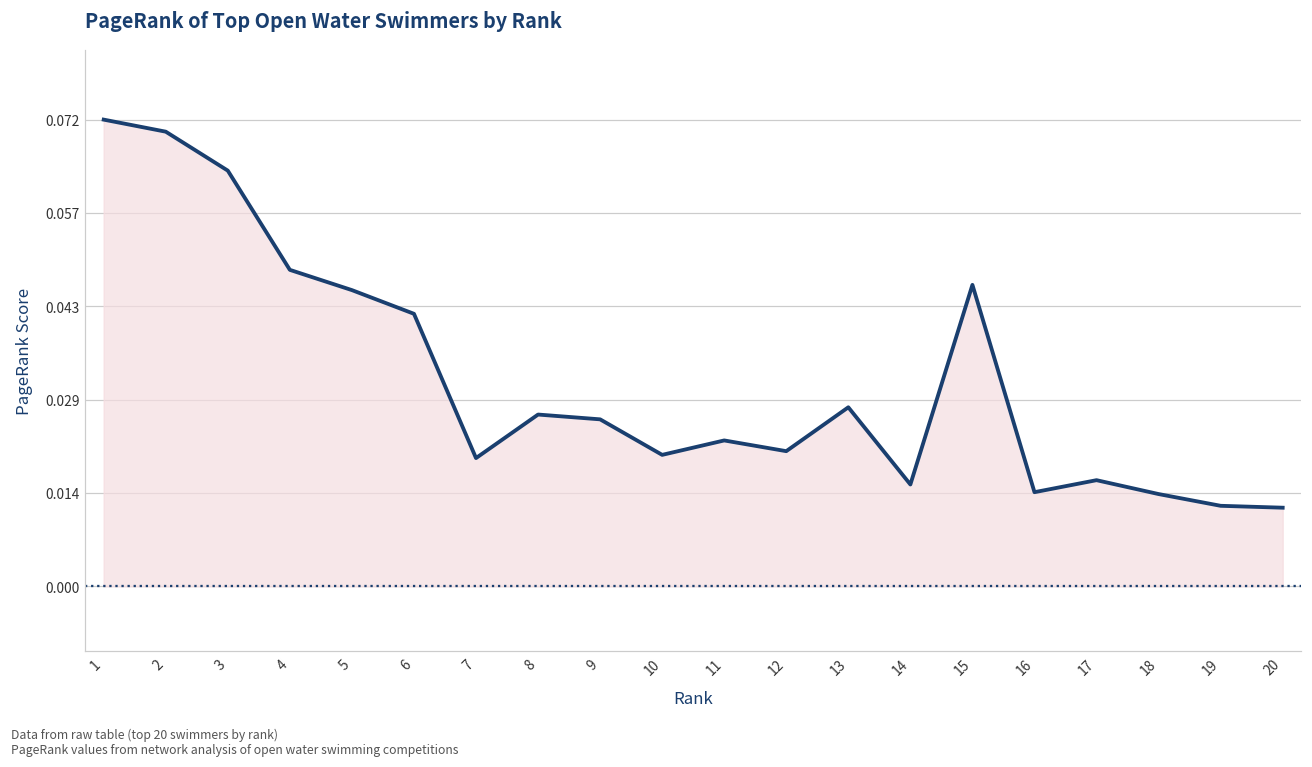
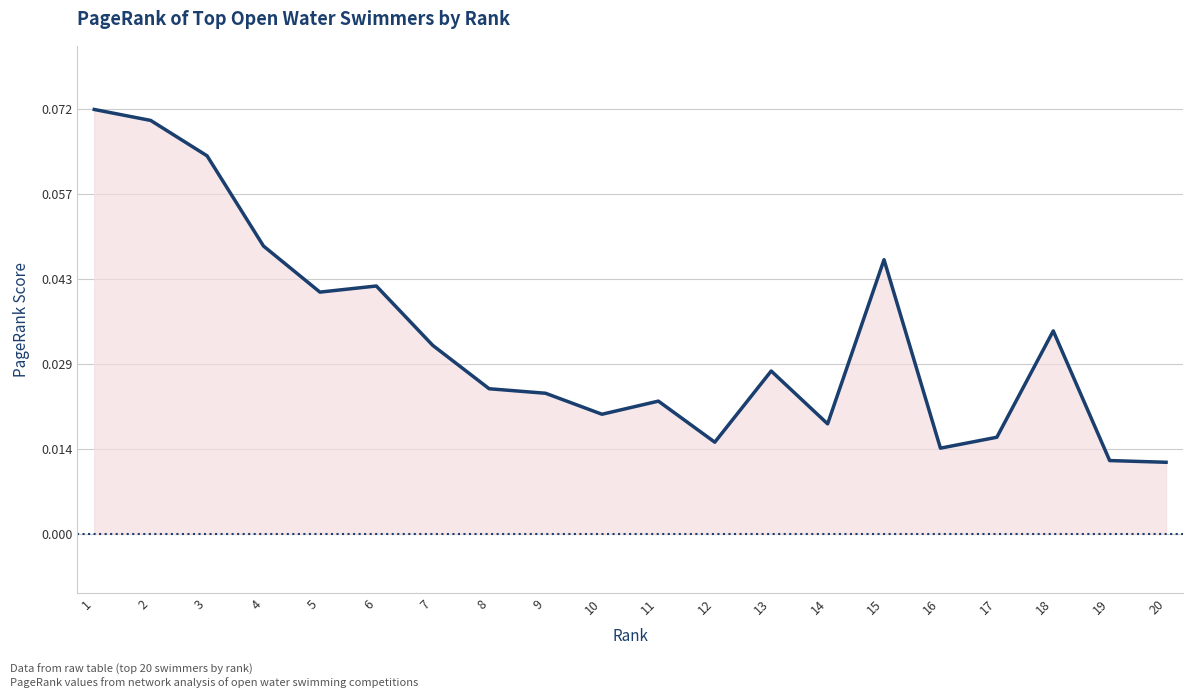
5: 0.046 -> 0.041
7: 0.020 -> 0.032
8: 0.026 -> 0.025
9: 0.026 -> 0.024
12: 0.021 -> 0.015
14: 0.016 -> 0.019
18: 0.014 -> 0.034
